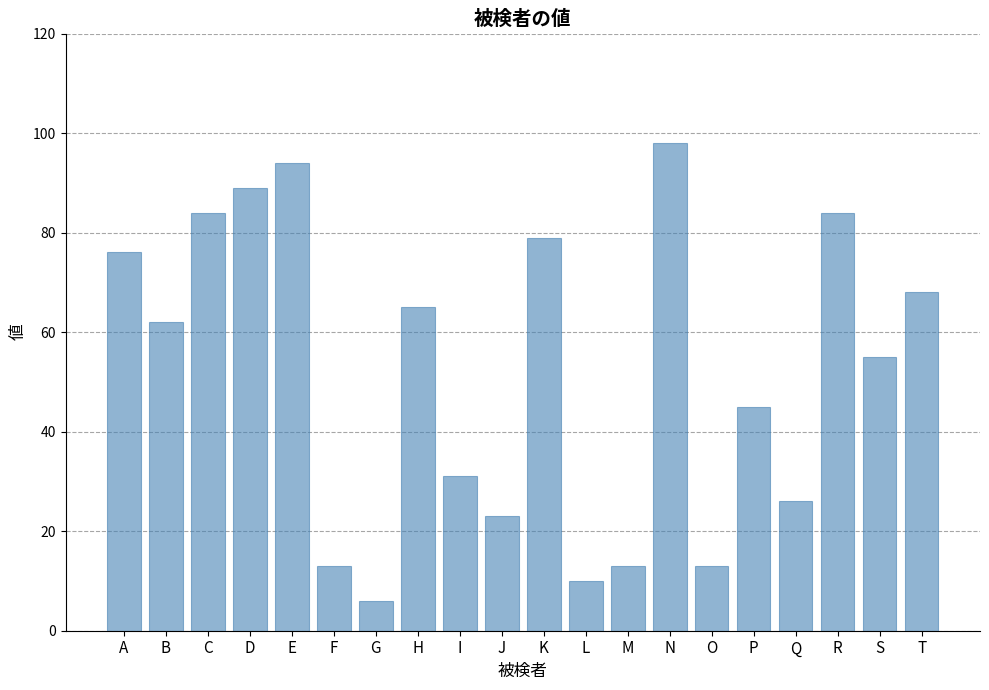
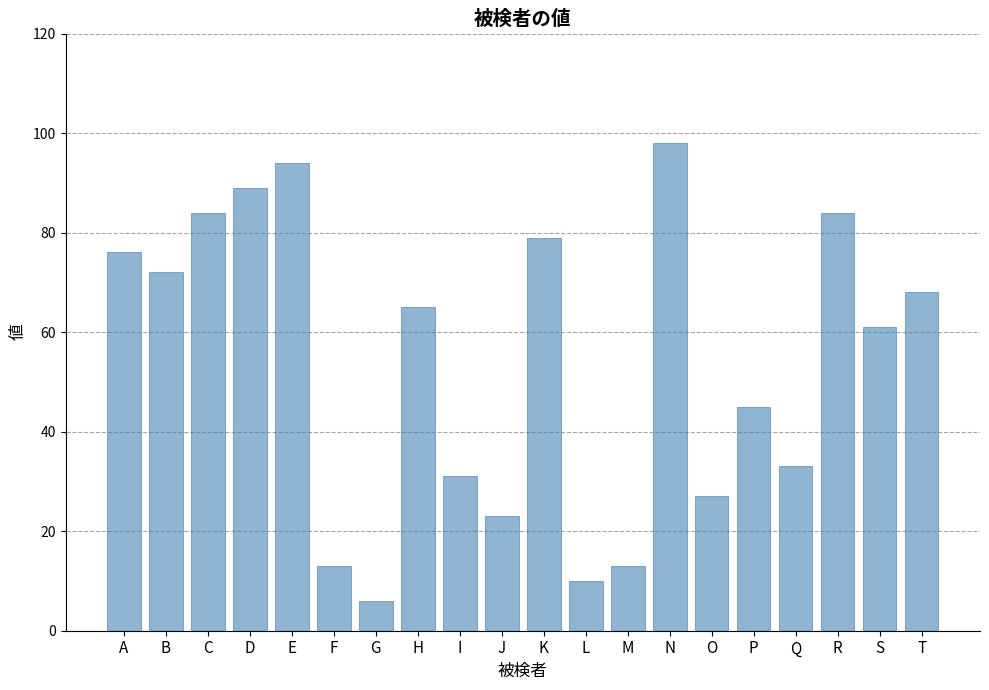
B: 62 -> 72
O: 13 -> 27
Q: 26 -> 33
S: 55 -> 61
